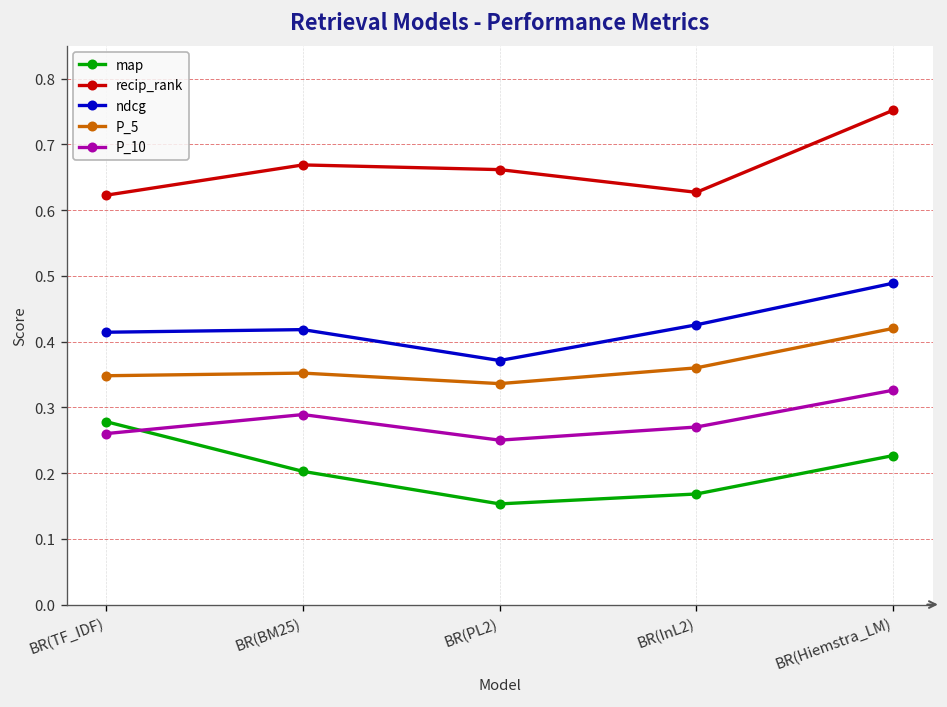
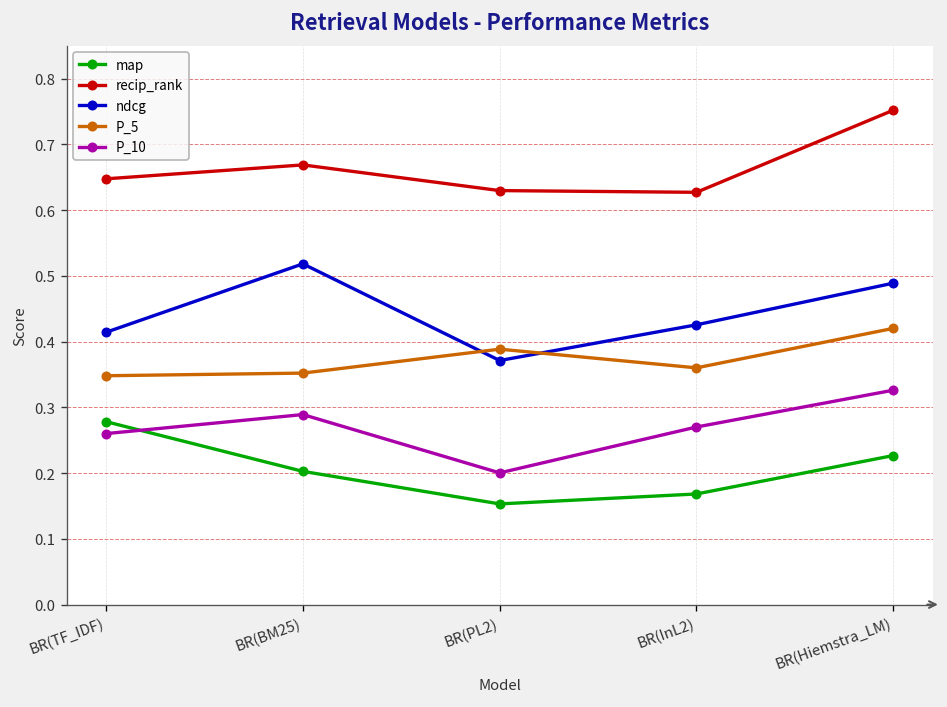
recip_rank, BR(TF_IDF): 0.62 -> 0.65
ndcg, BR(BM25): 0.42 -> 0.52
recip_rank, BR(PL2): 0.66 -> 0.63
P_5, BR(PL2): 0.34 -> 0.39
P_10, BR(PL2): 0.25 -> 0.20
